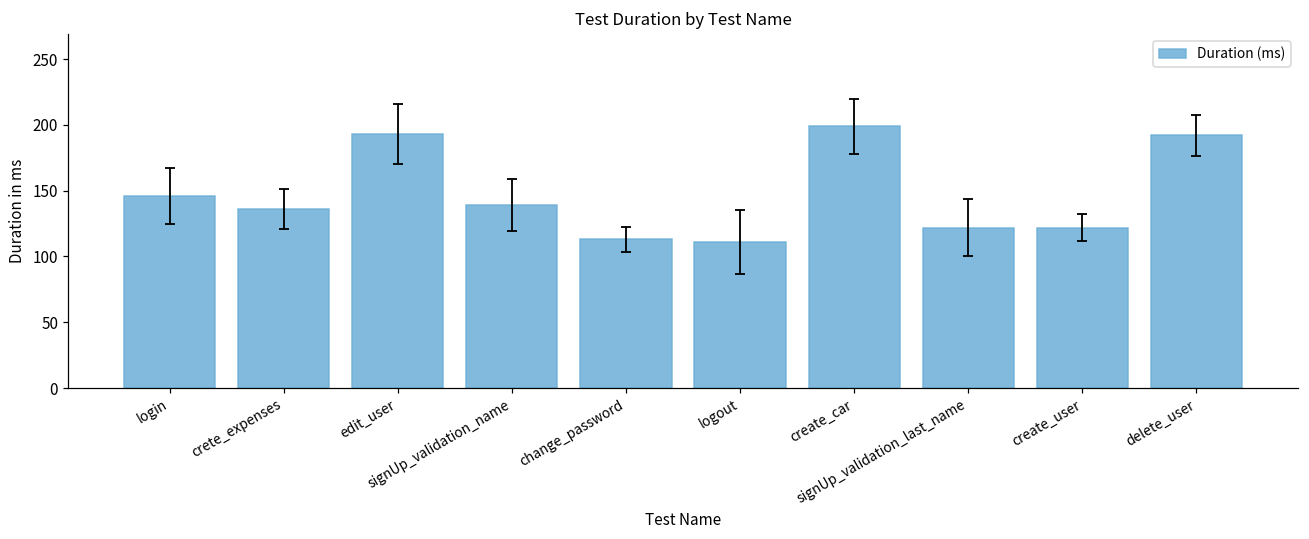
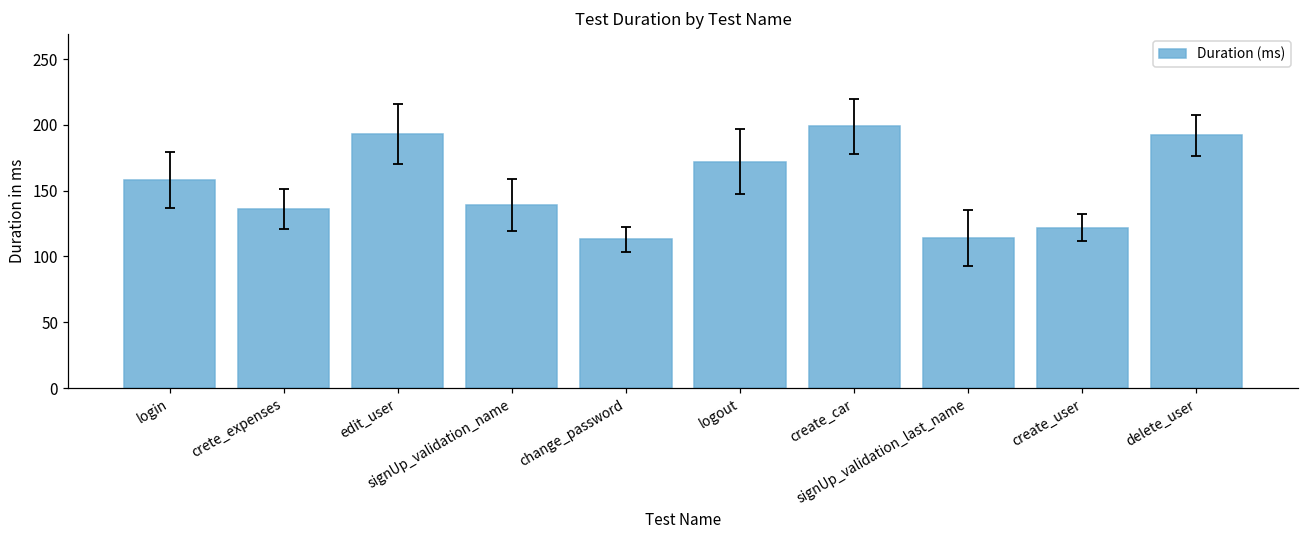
Duration (ms), login: 146 -> 158
Duration (ms), logout: 111 -> 172
Duration (ms), signUp_validation_last_name: 122 -> 114
